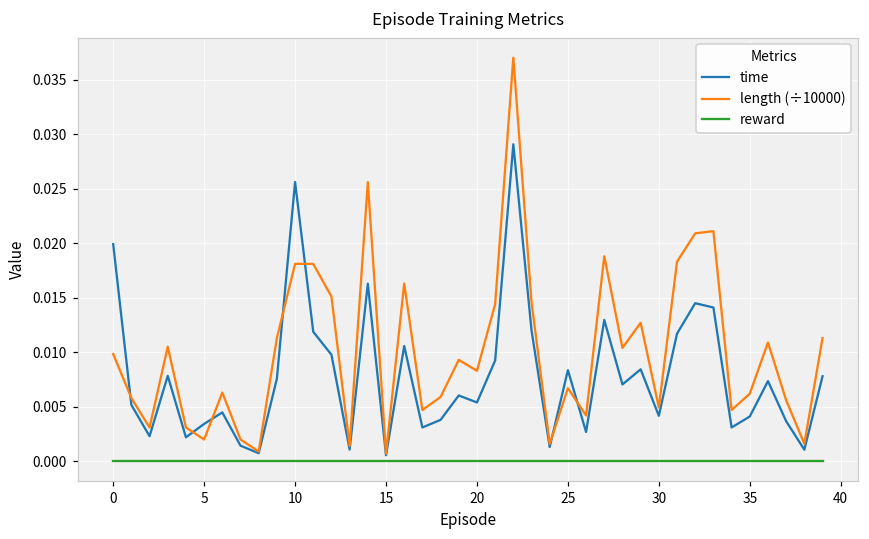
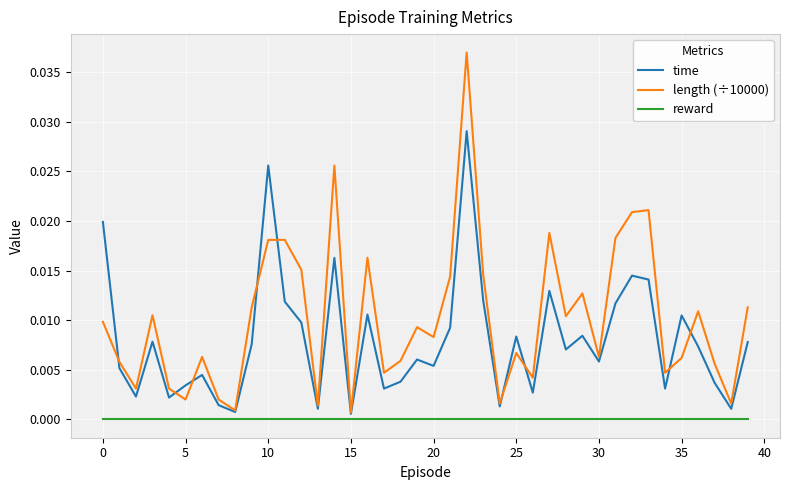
time, 30: 0.004 -> 0.006
length (÷10000), 30: 0.005 -> 0.006
time, 35: 0.004 -> 0.010
